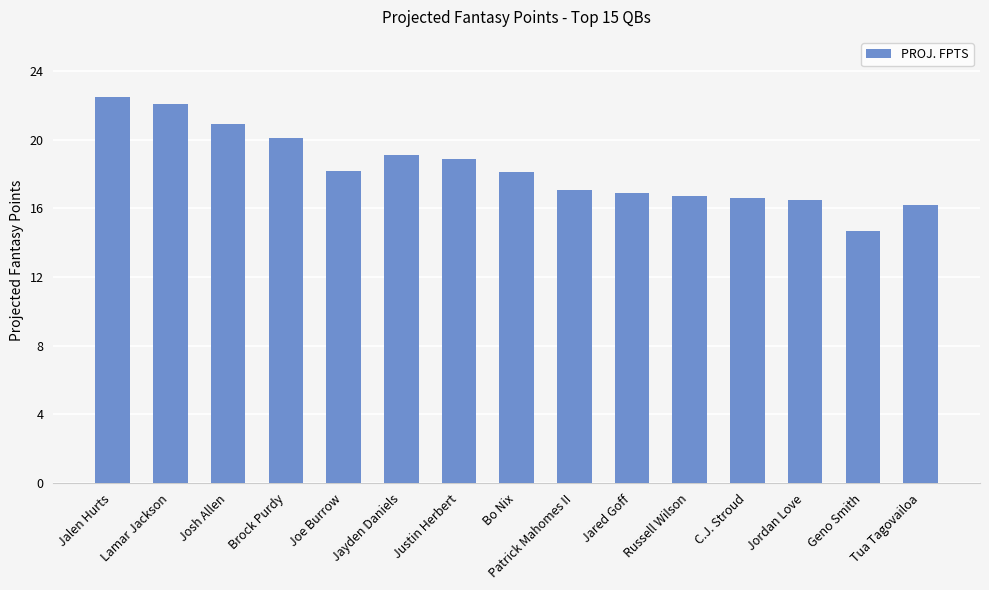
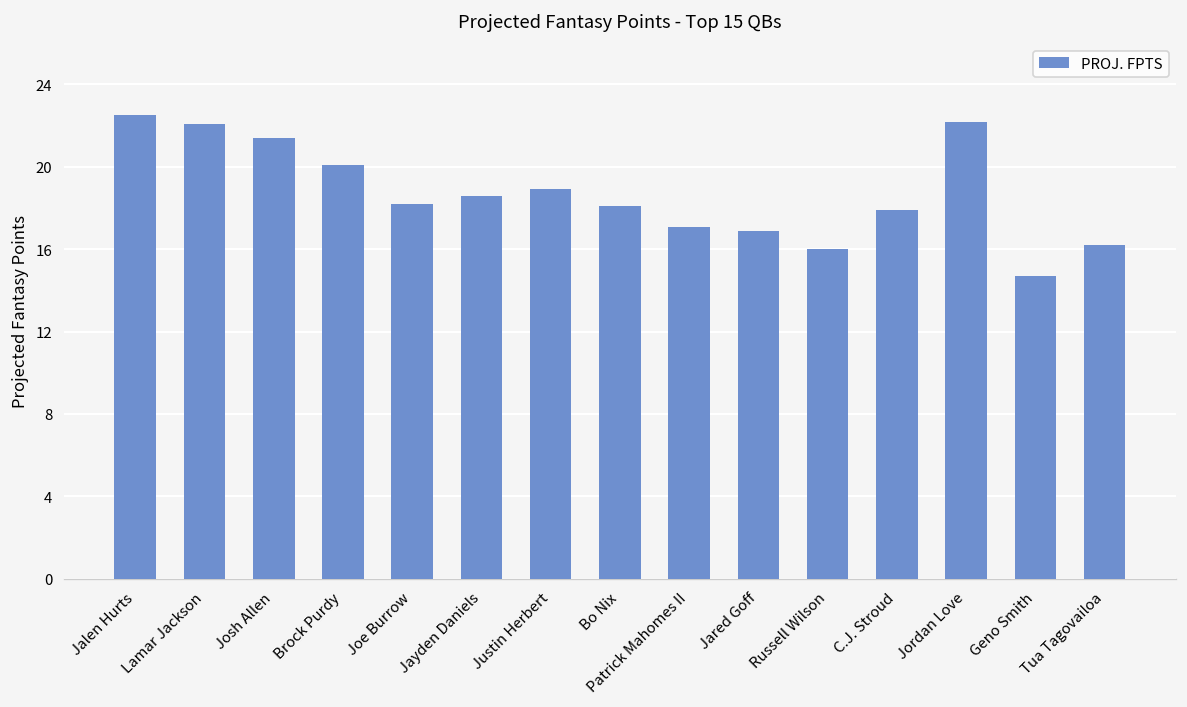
Josh Allen: 20.9 -> 21.4
Jayden Daniels: 19.1 -> 18.6
Russell Wilson: 16.7 -> 16.0
C.J. Stroud: 16.6 -> 17.9
Jordan Love: 16.5 -> 22.2
